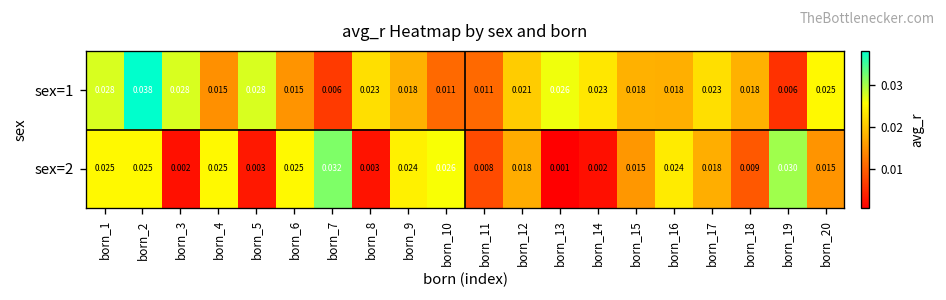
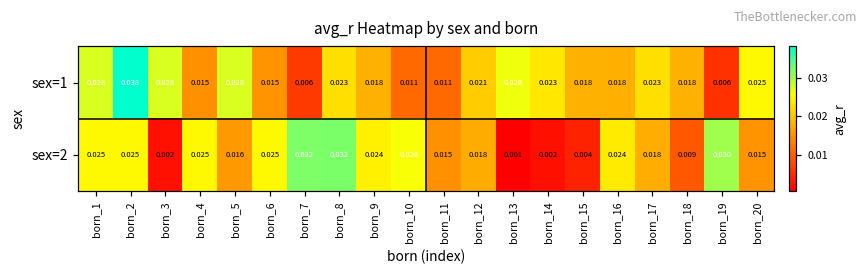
sex=2, born_5: 0.003 -> 0.016
sex=2, born_8: 0.003 -> 0.032
sex=2, born_11: 0.008 -> 0.015
sex=2, born_15: 0.015 -> 0.004
